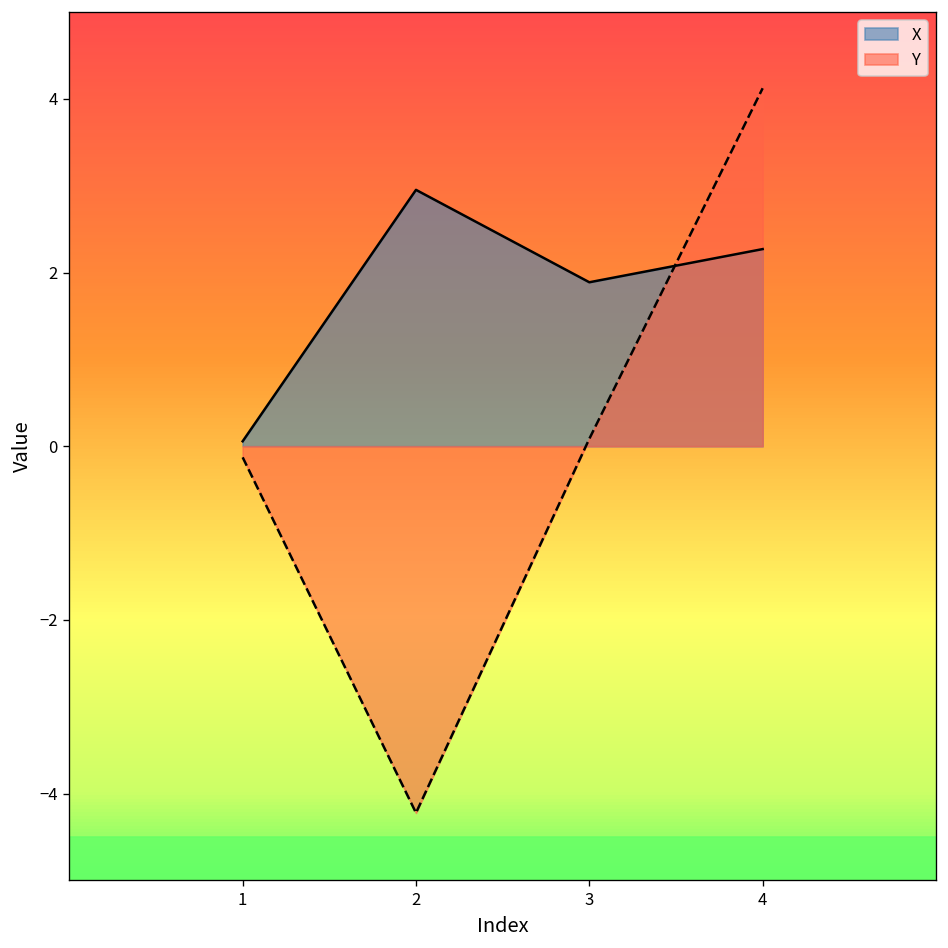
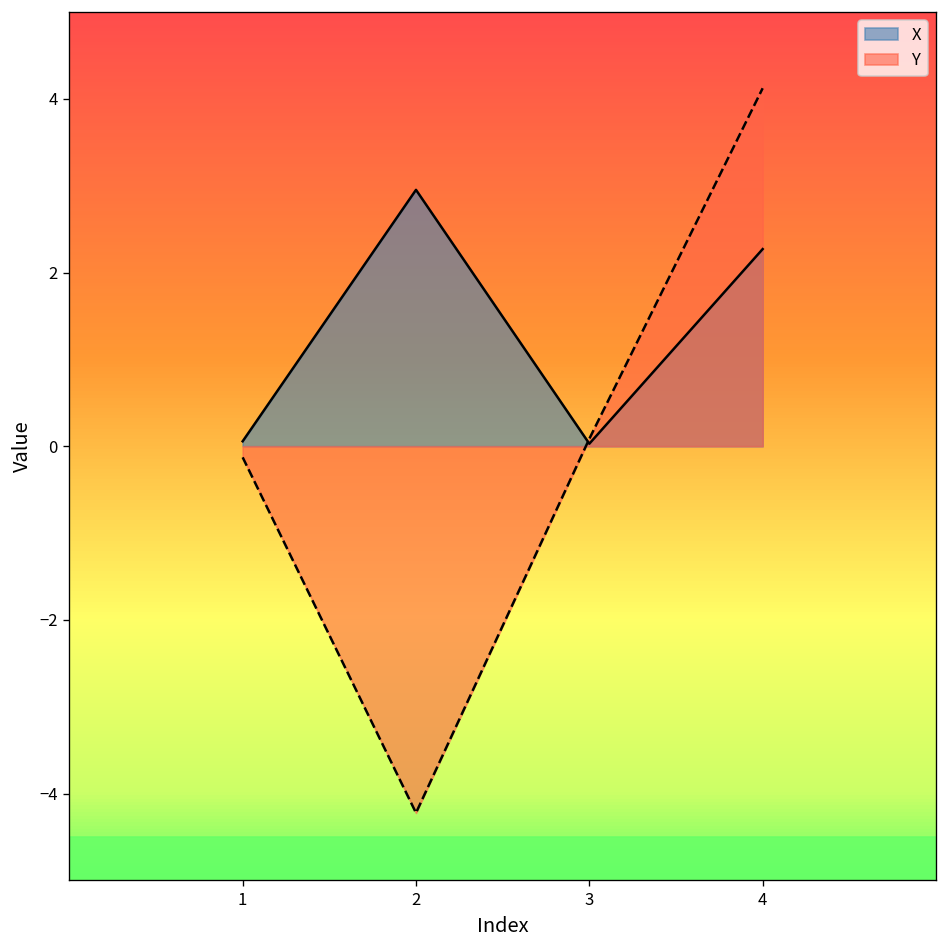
X, 3: 1.9 -> 0.0
